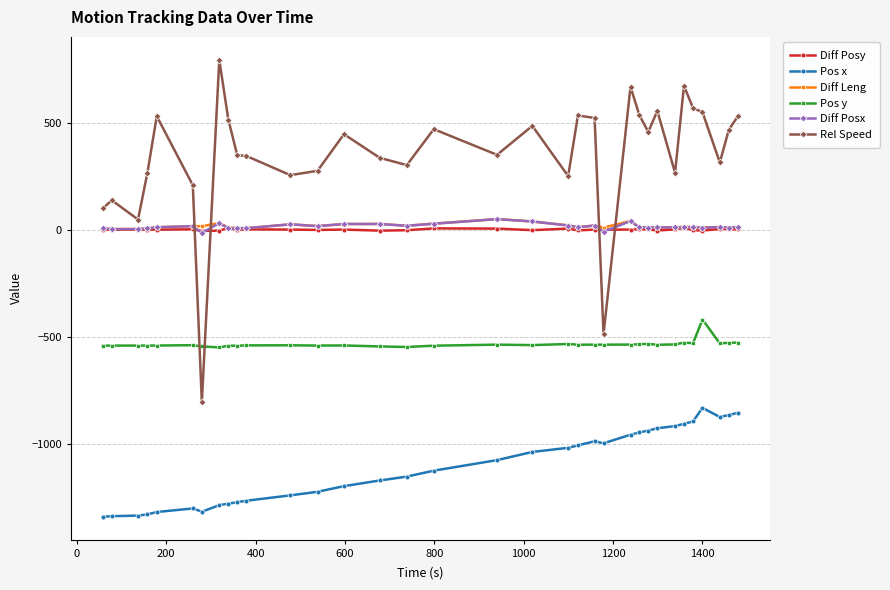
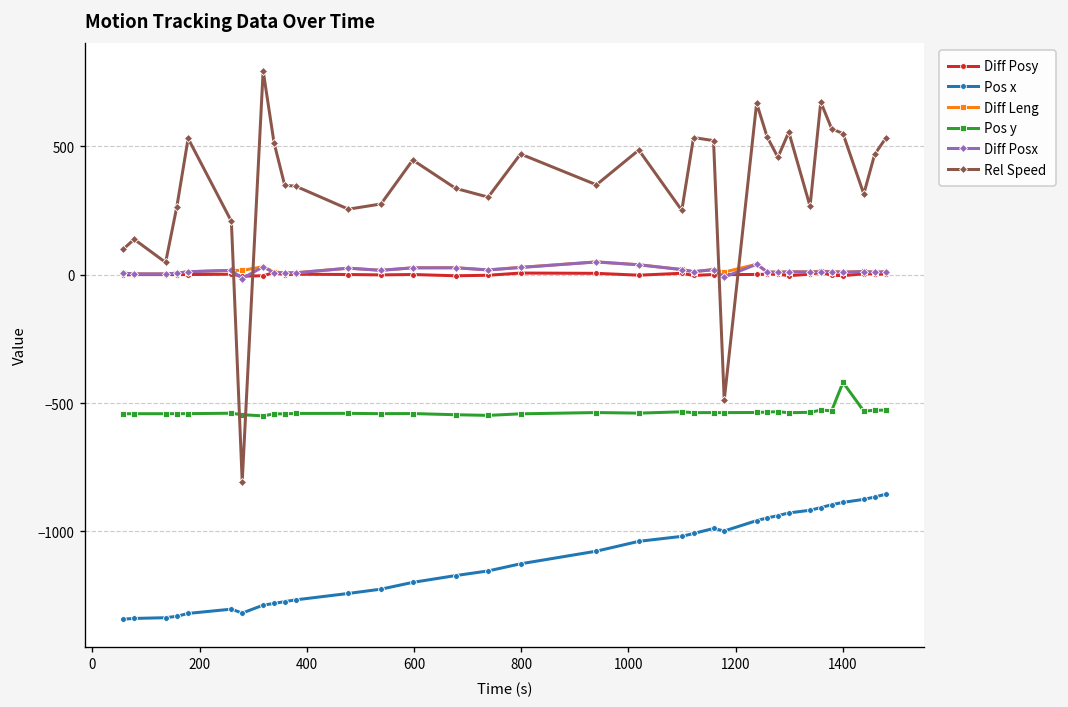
Pos x, 1400: -830 -> -890
